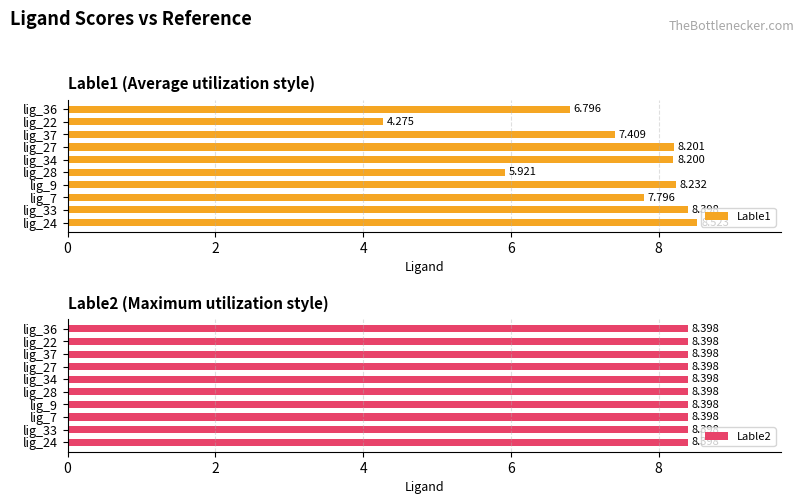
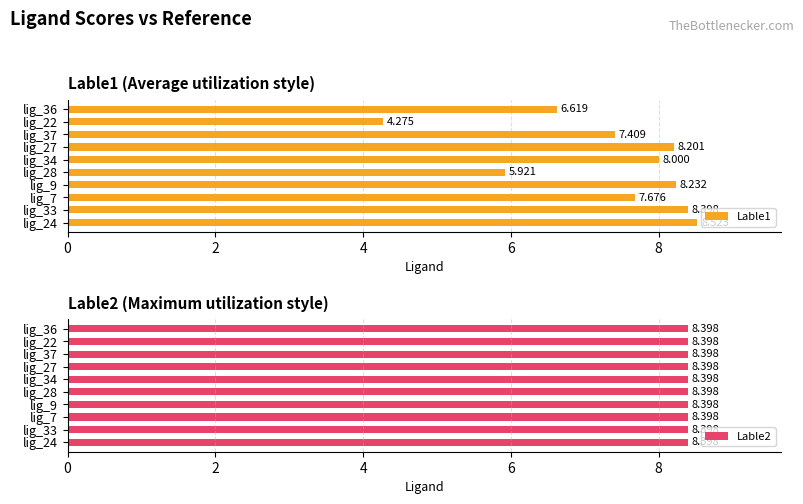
Lable1 (Average utilization style), lig_36: 6.796 -> 6.619
Lable1 (Average utilization style), lig_34: 8.200 -> 8.000
Lable1 (Average utilization style), lig_7: 7.796 -> 7.676
